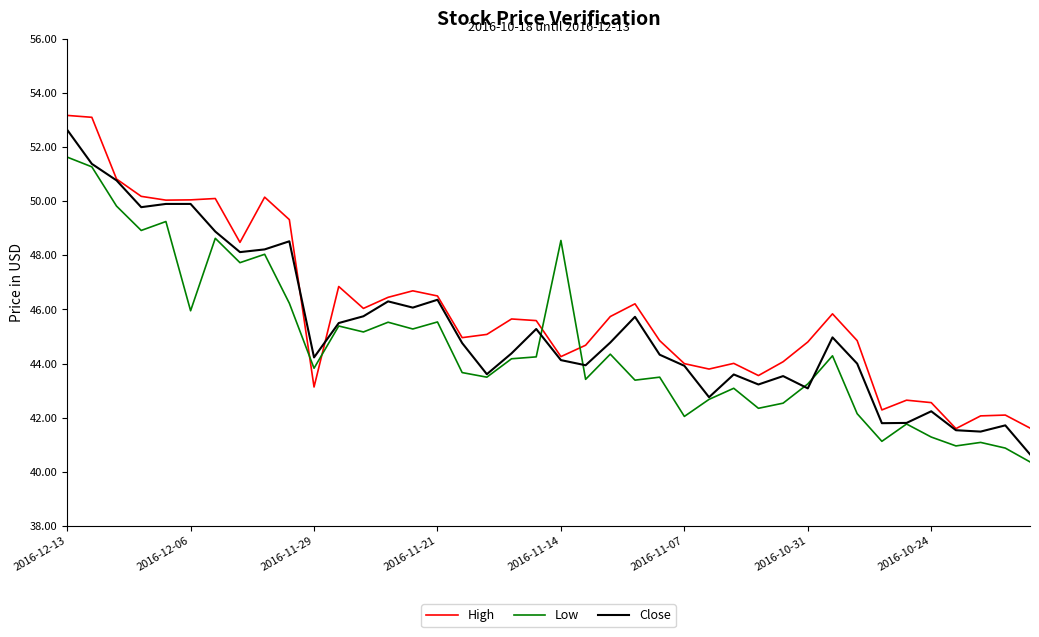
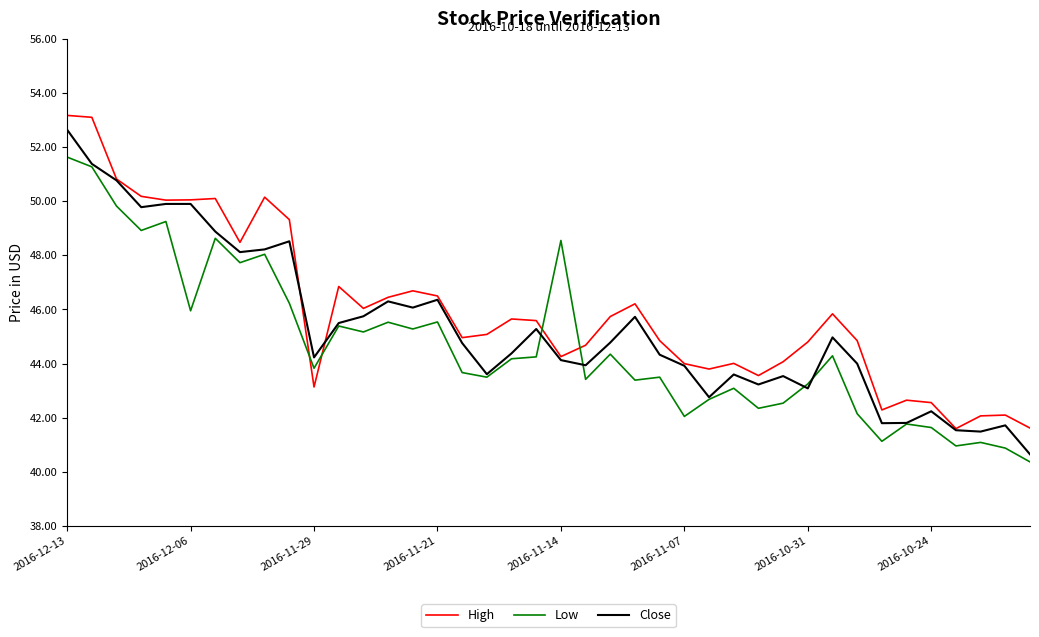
Low, 2016-10-24: 41.3 -> 41.6
